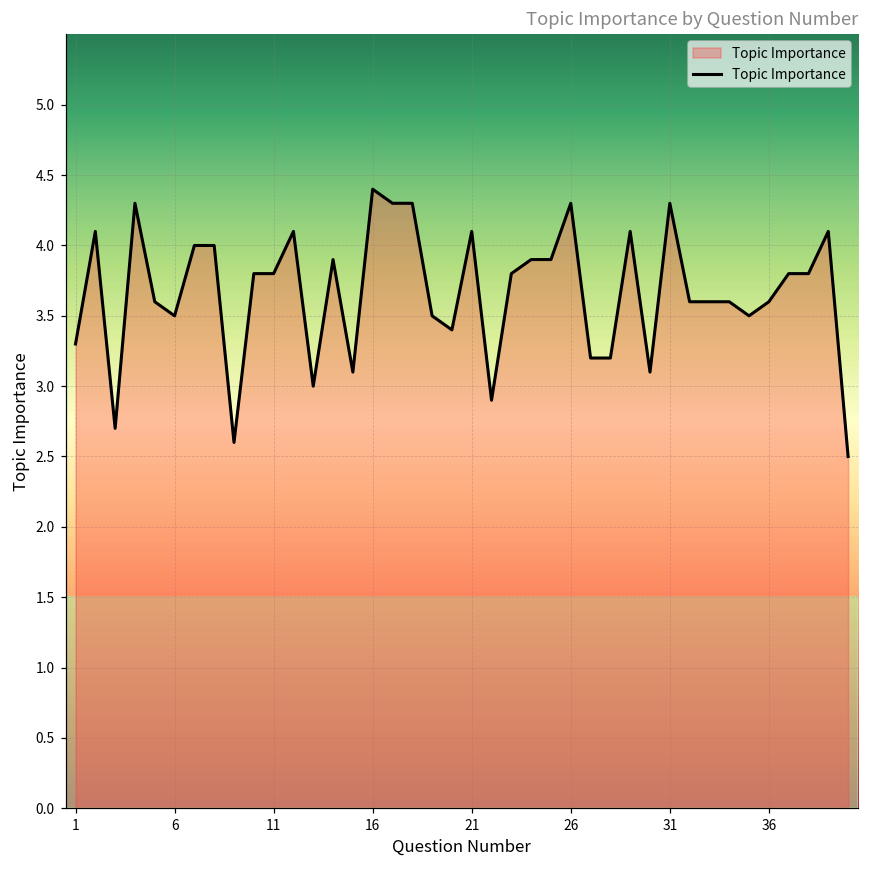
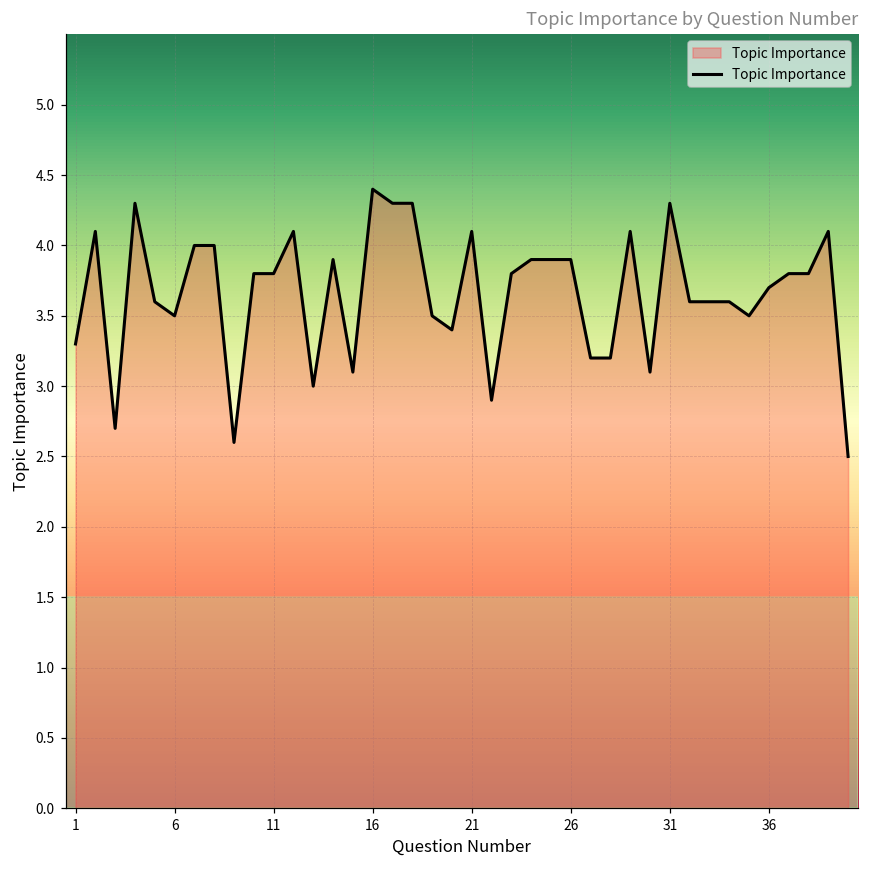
26: 4.3 -> 3.9
36: 3.6 -> 3.7
